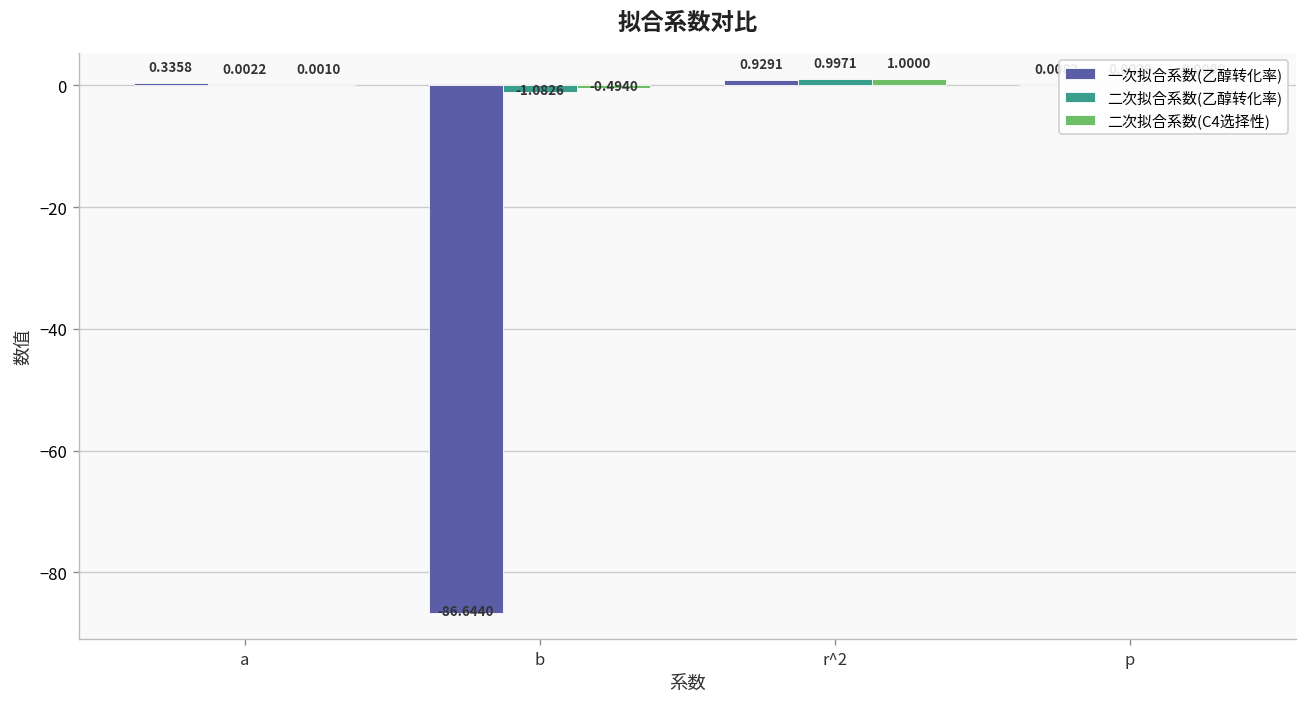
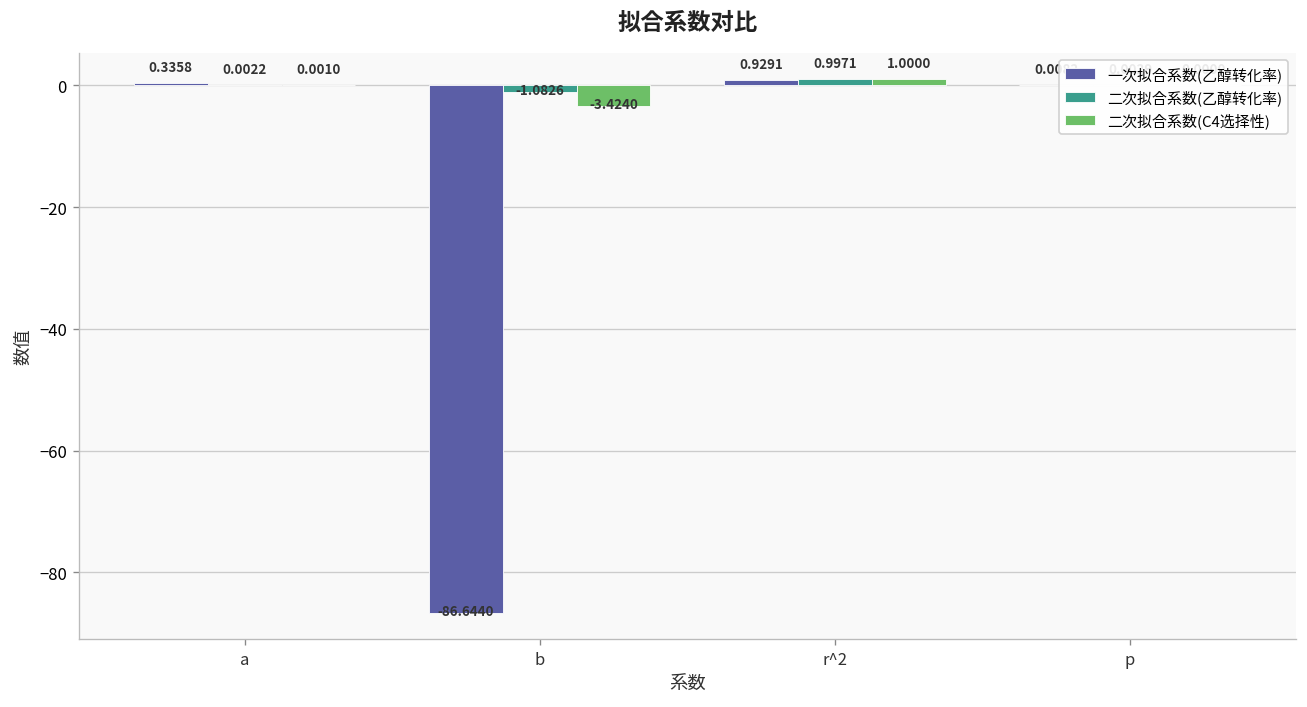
二次拟合系数(C4选择性), b: -0.4940 -> -3.4240
